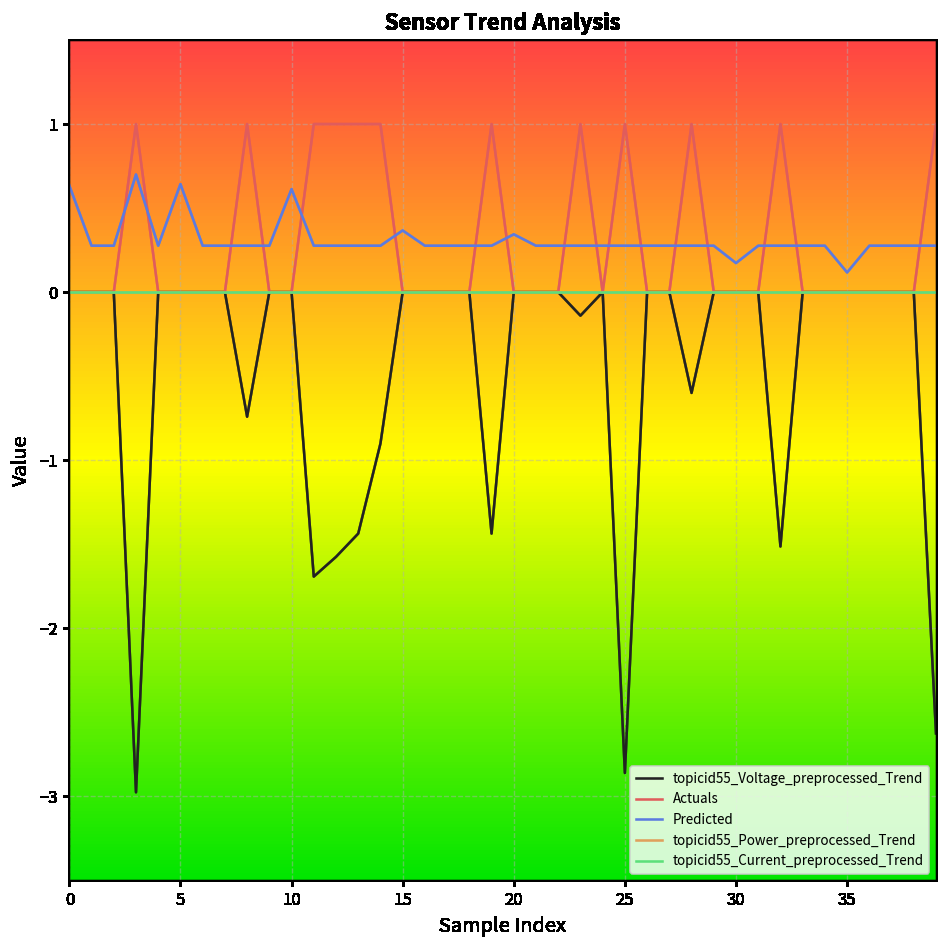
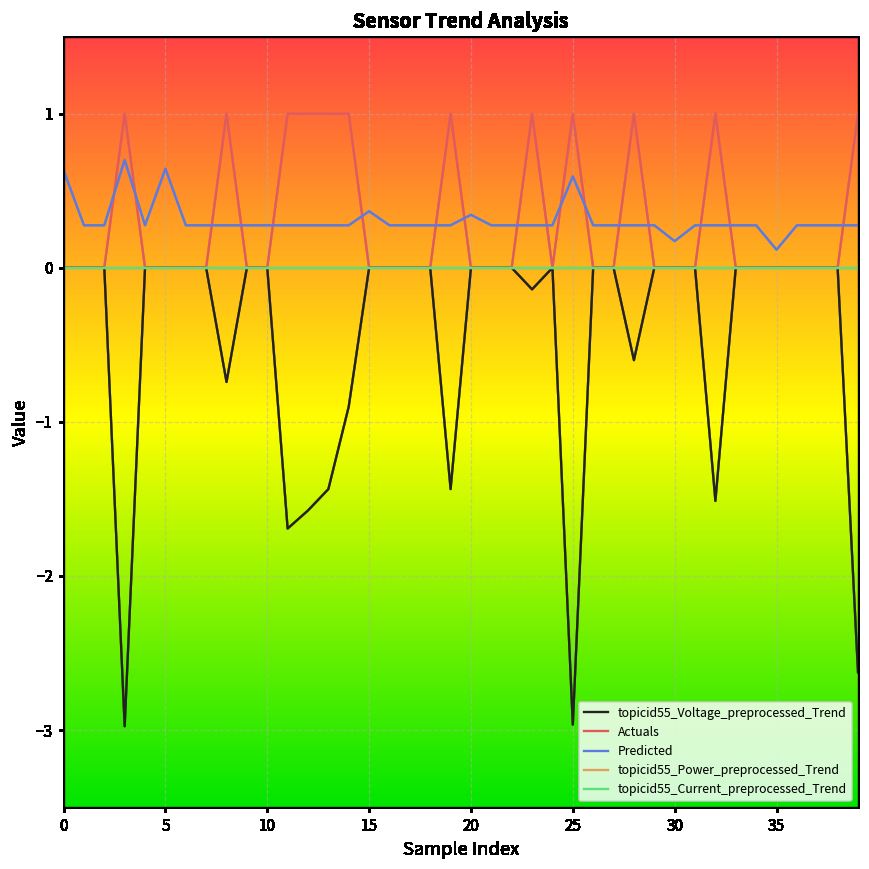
Predicted, 10: 0.61 -> 0.28
topicid55_Voltage_preprocessed_Trend, 25: -2.86 -> -2.96
Predicted, 25: 0.28 -> 0.59
